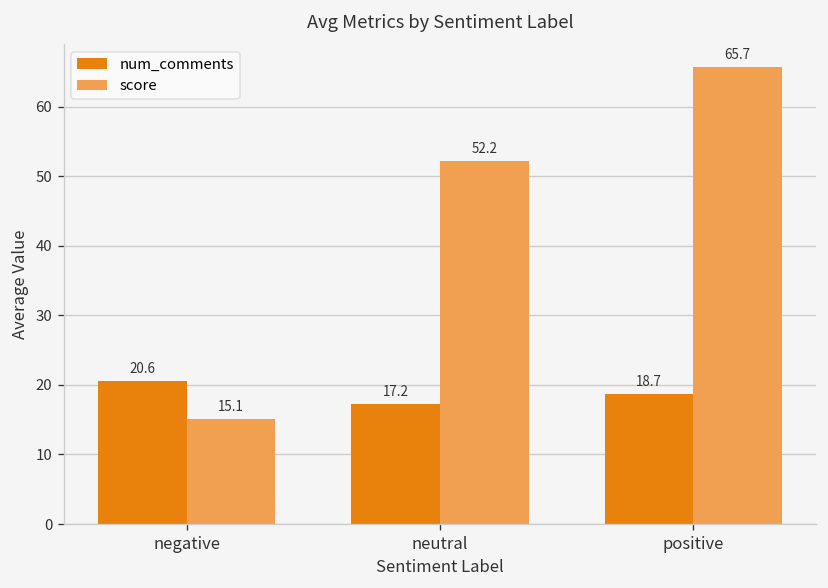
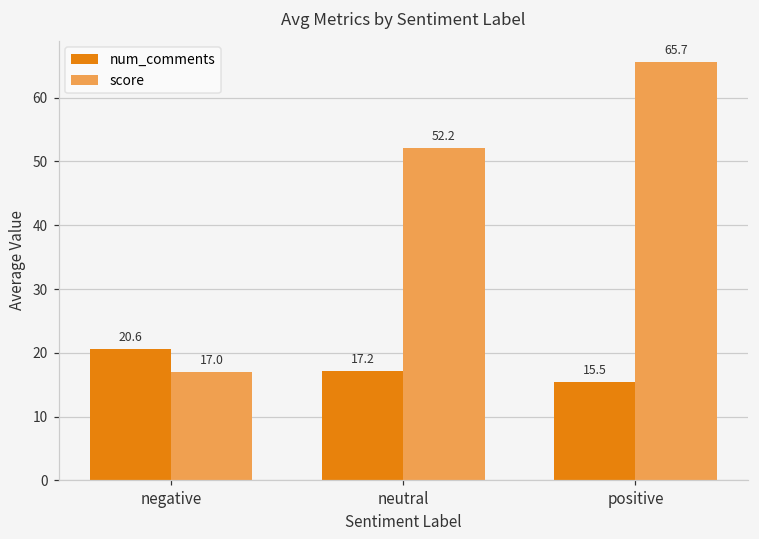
score, negative: 15.1 -> 17.0
num_comments, positive: 18.7 -> 15.5
